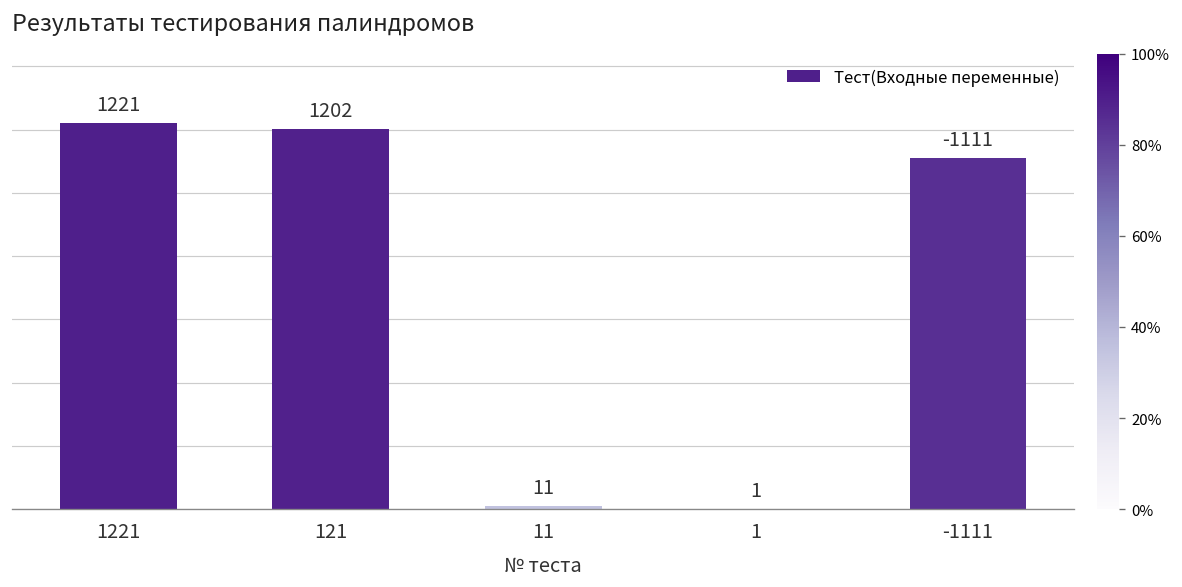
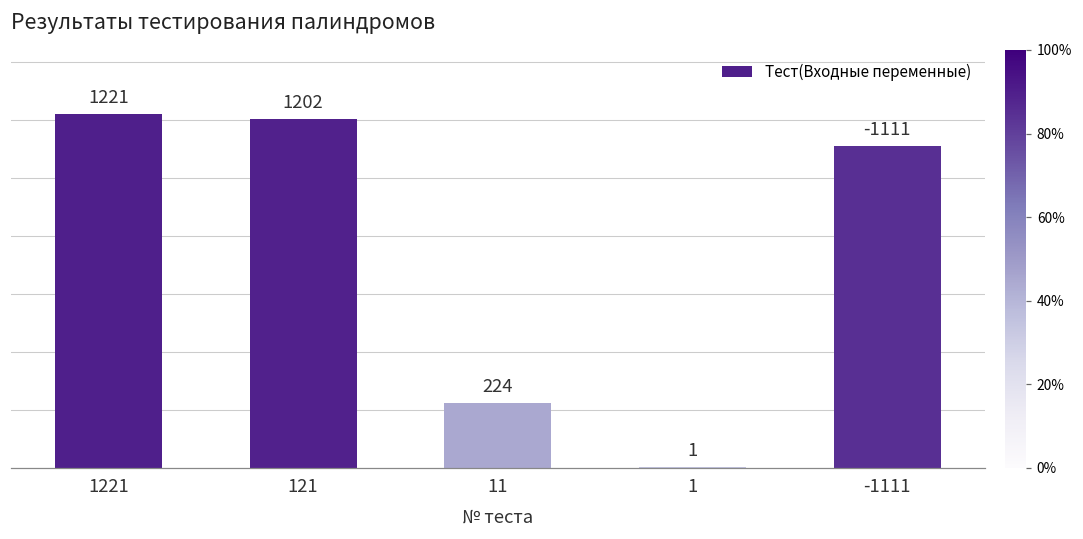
11: 11 -> 224
